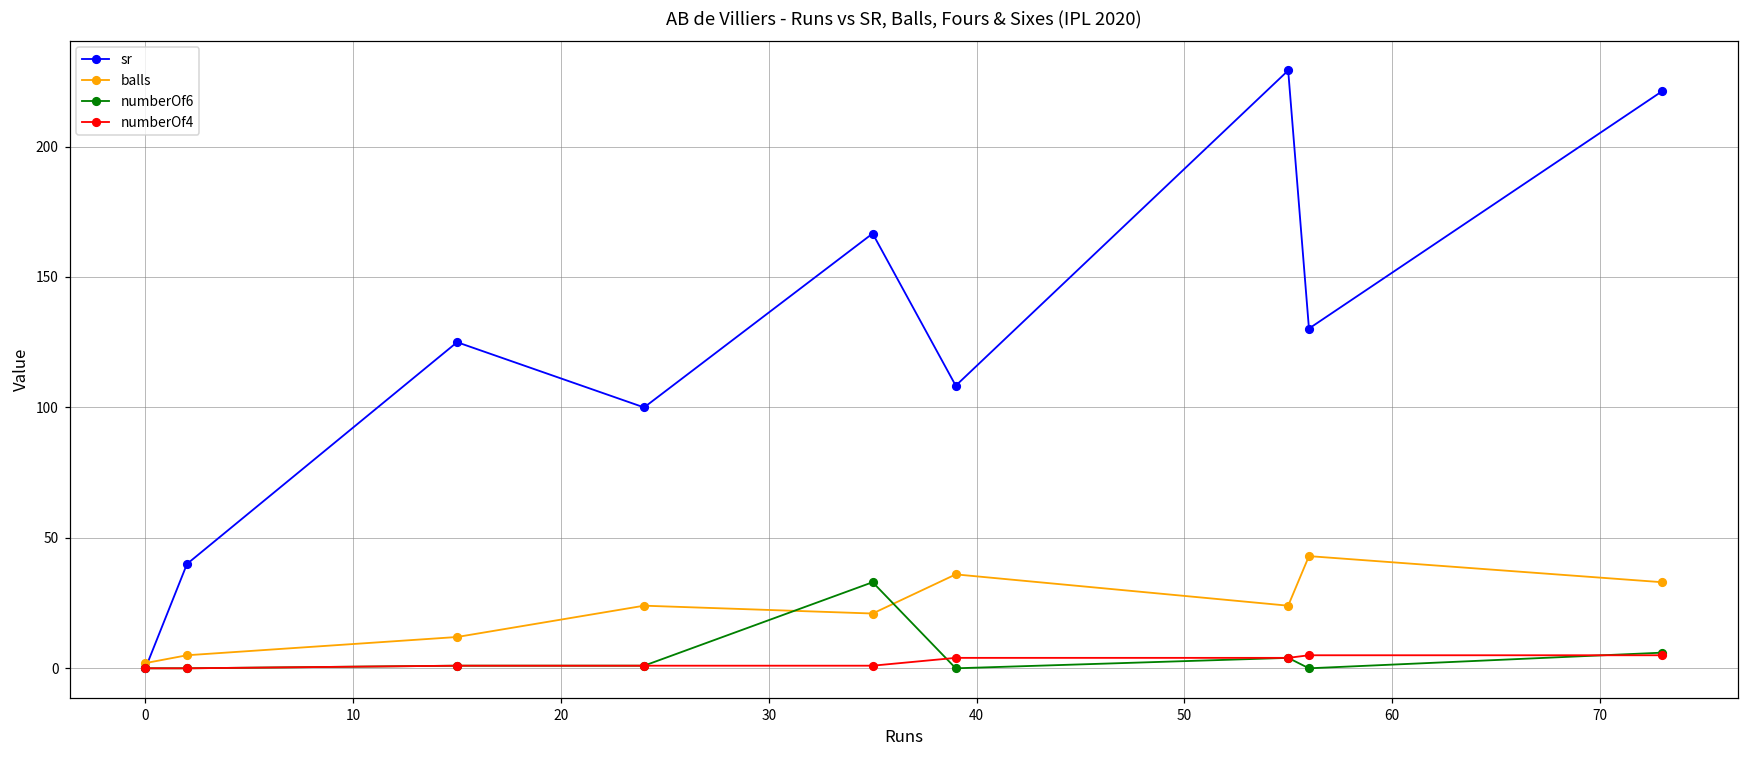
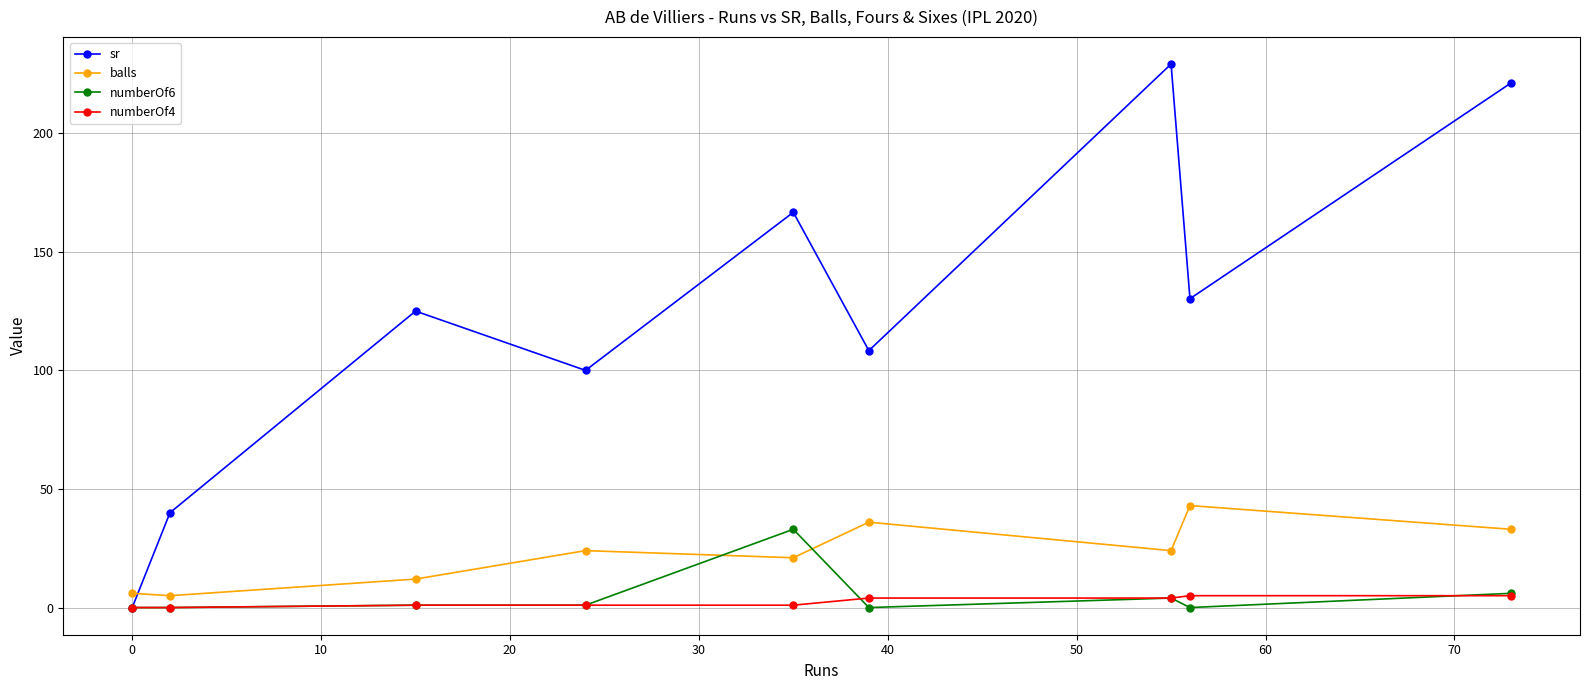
balls, 0: 2 -> 6
